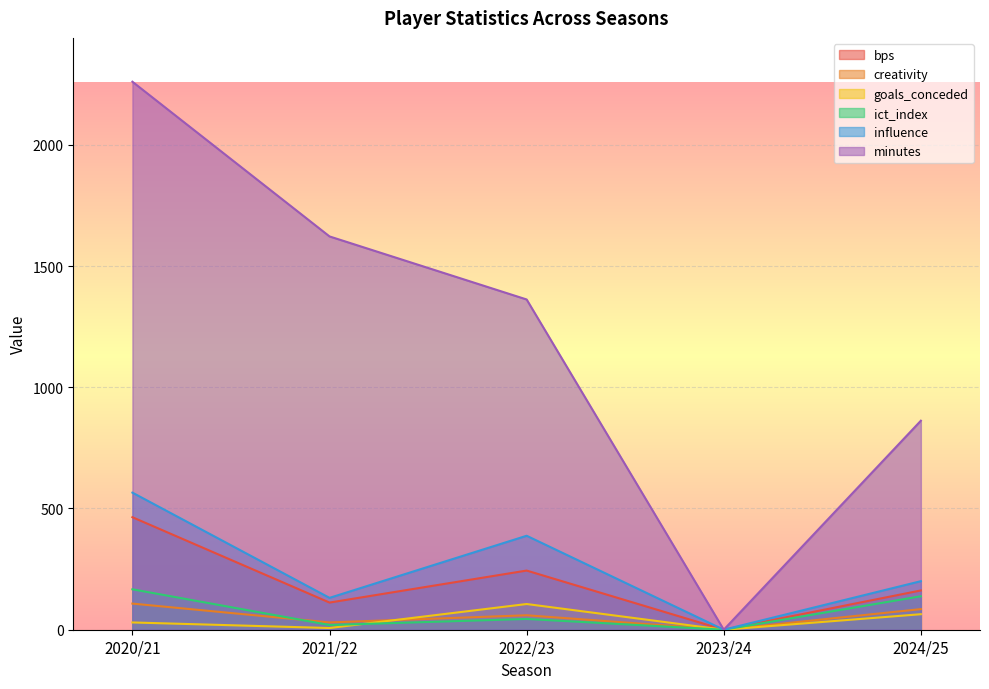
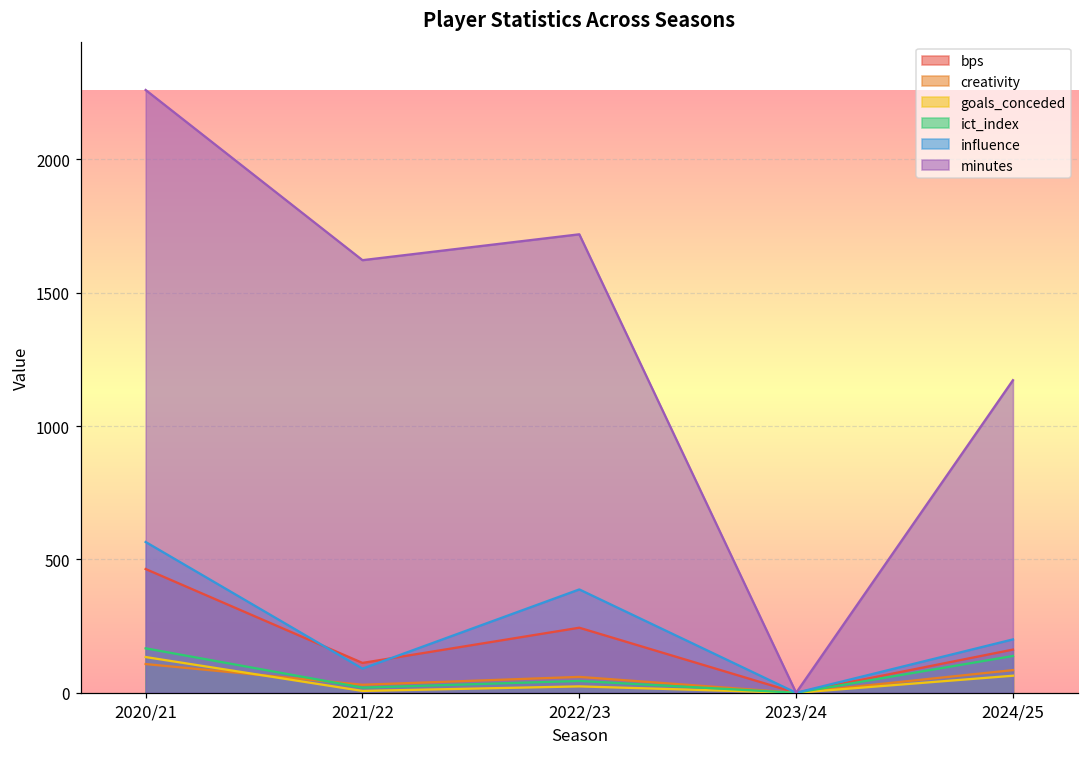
goals_conceded, 2020/21: 30 -> 130
influence, 2021/22: 130 -> 90
goals_conceded, 2022/23: 110 -> 20
minutes, 2022/23: 1360 -> 1720
minutes, 2024/25: 860 -> 1170
